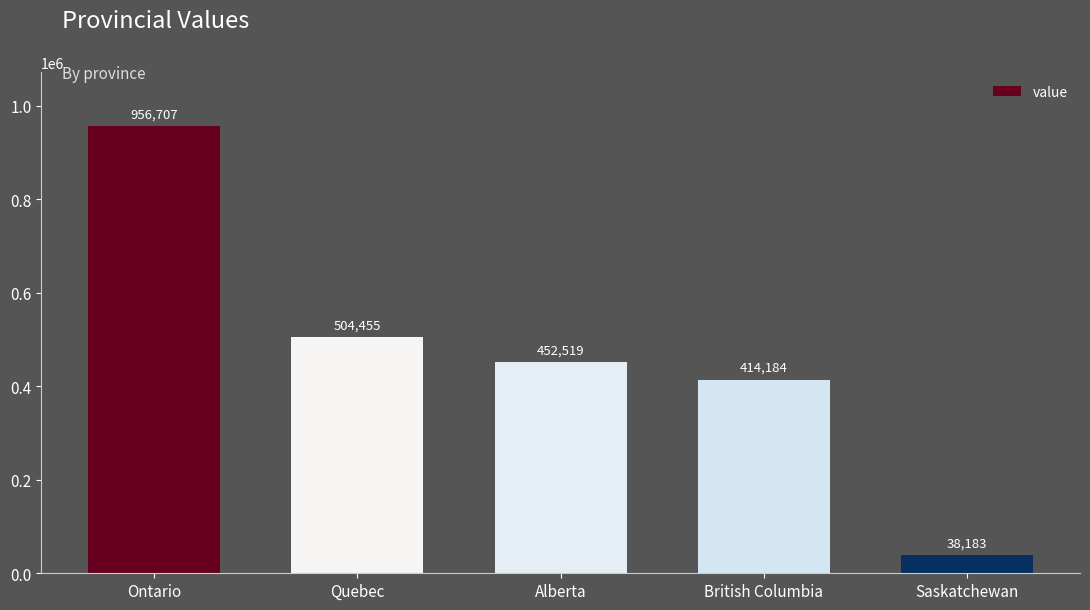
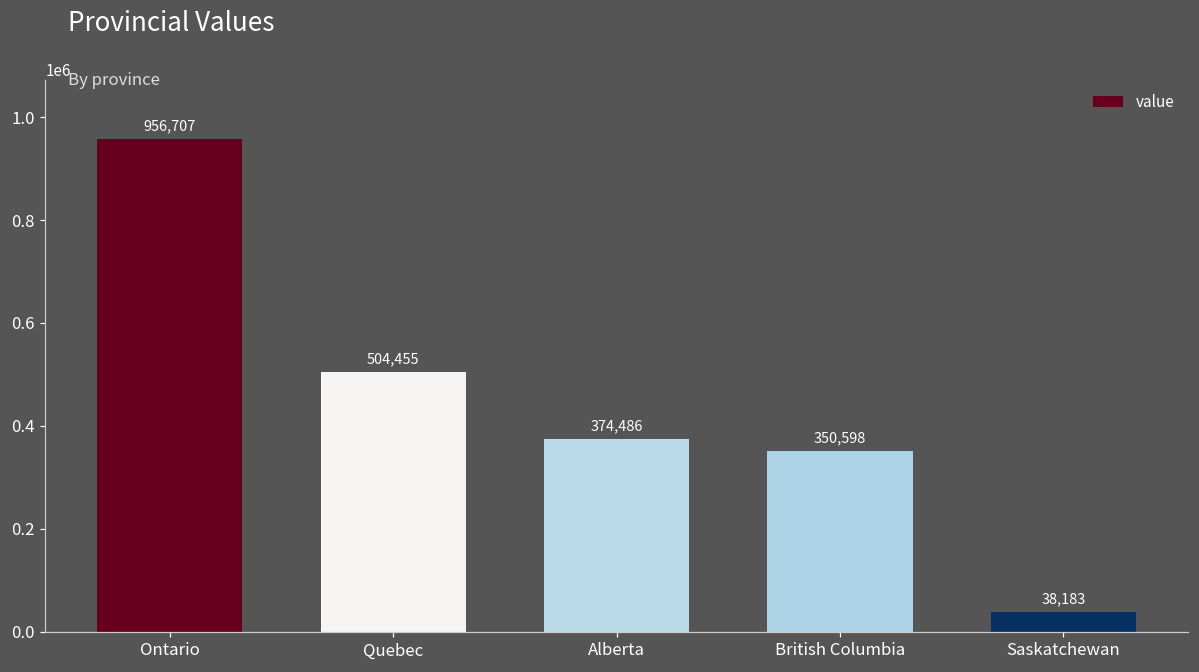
Alberta: 452,519 -> 374,486
British Columbia: 414,184 -> 350,598
